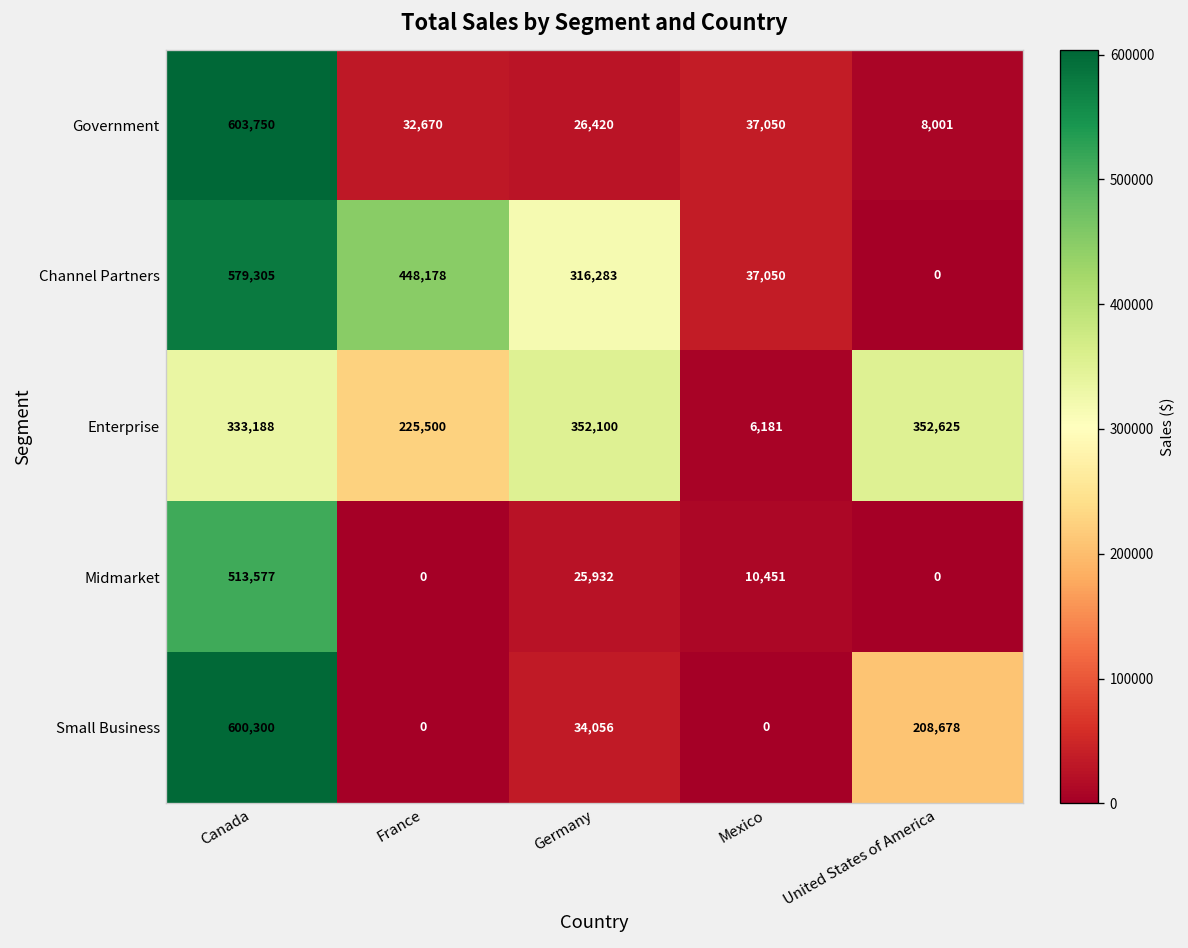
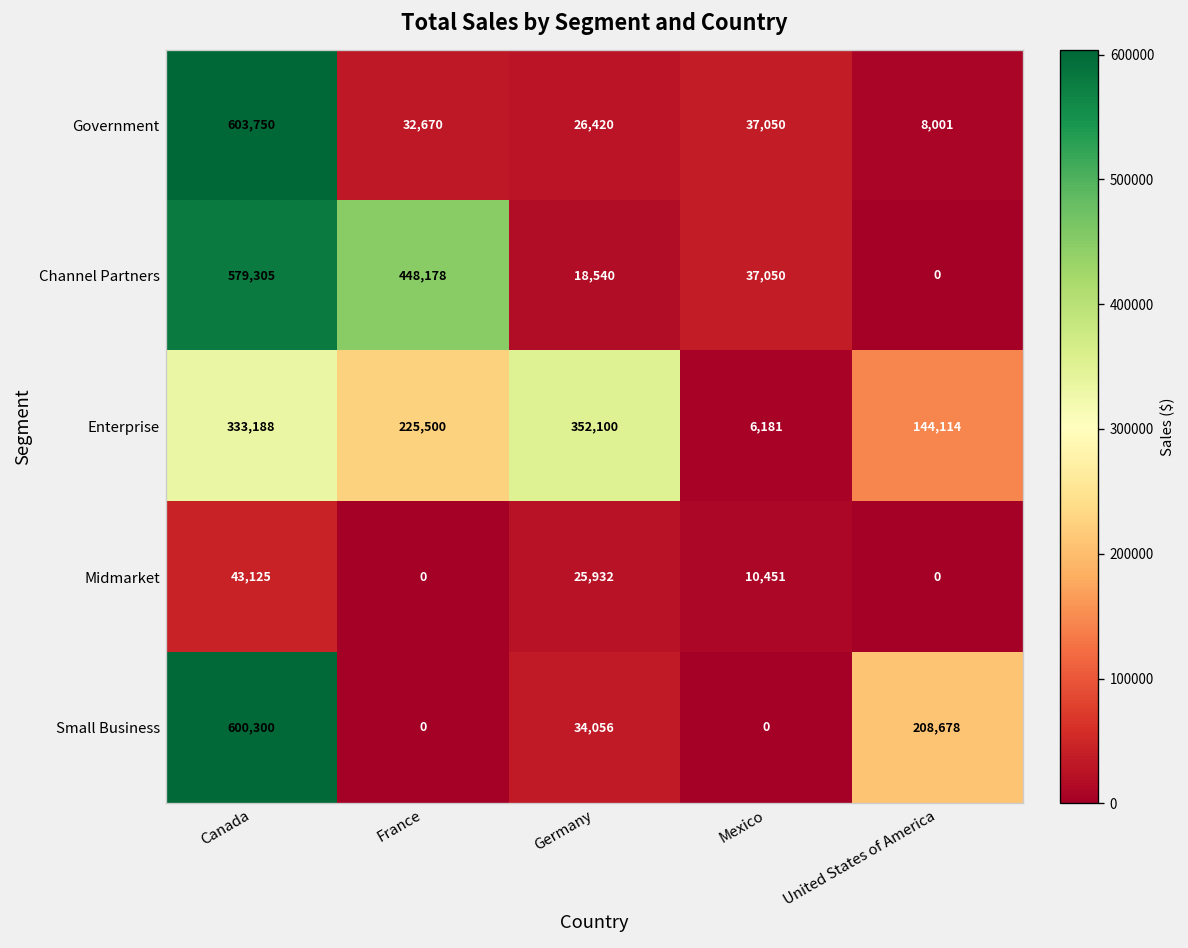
Channel Partners, Germany: 316,283 -> 18,540
Enterprise, United States of America: 352,625 -> 144,114
Midmarket, Canada: 513,577 -> 43,125
